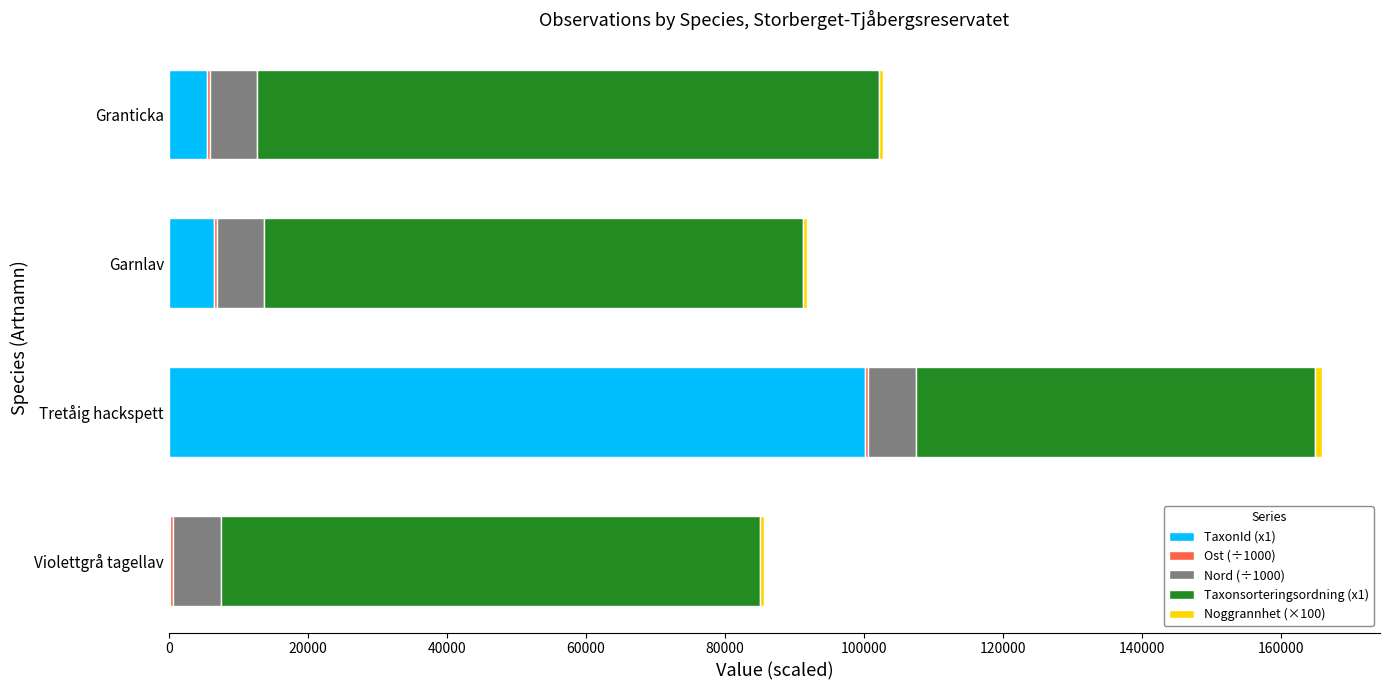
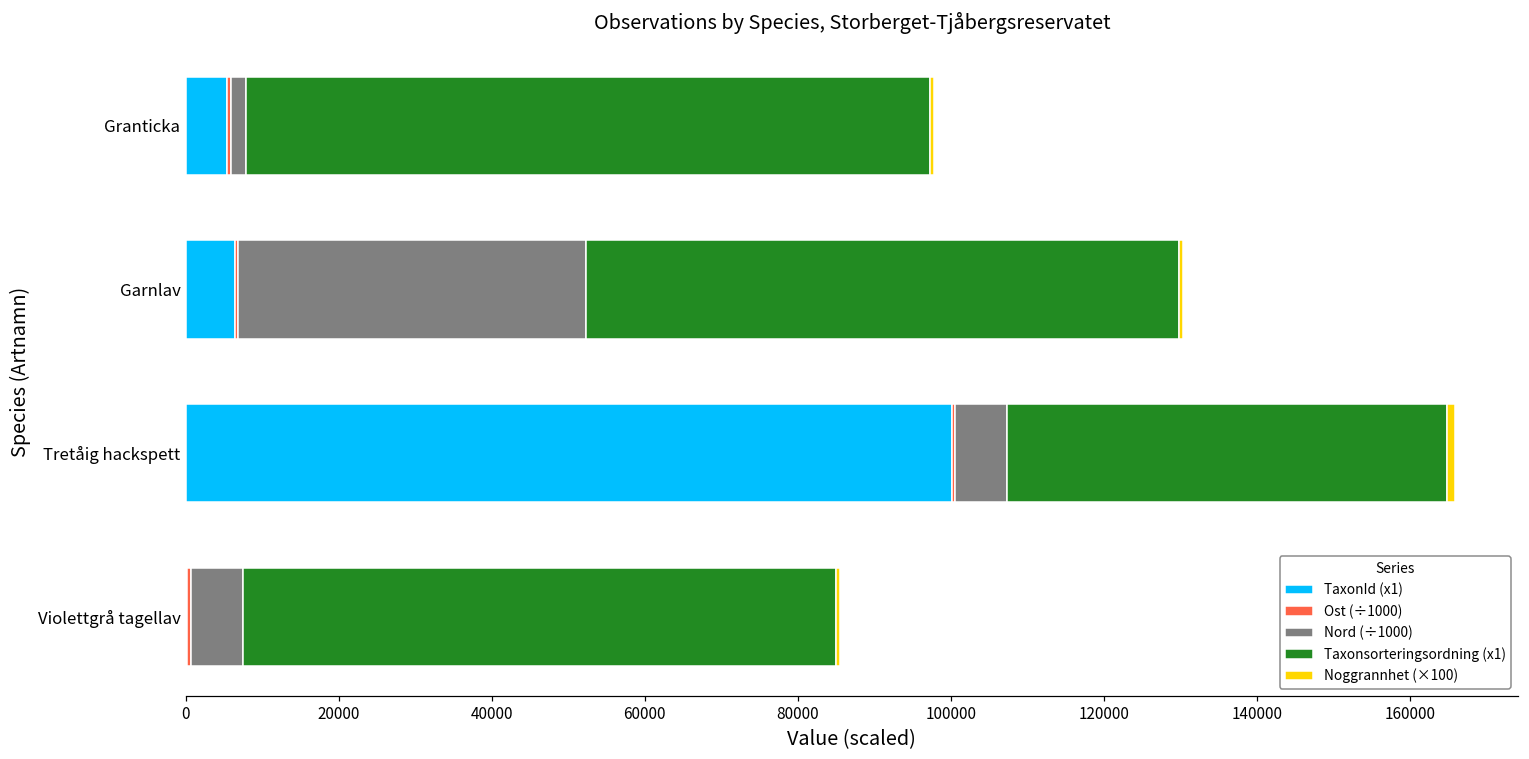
Nord (÷1000), Granticka: 7000 -> 2000
Nord (÷1000), Garnlav: 7000 -> 45000
